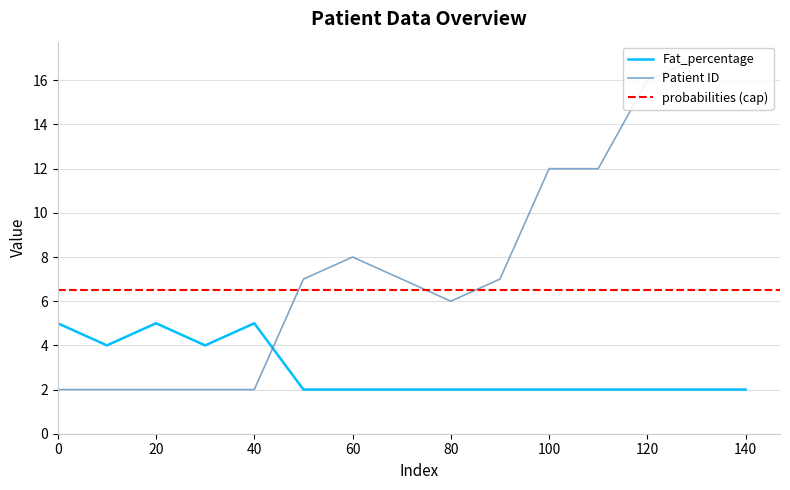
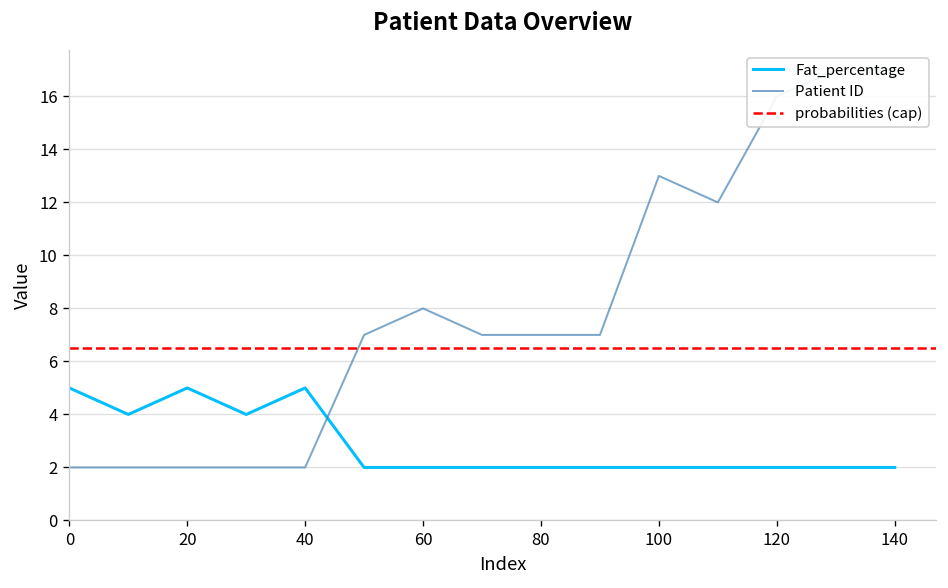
Patient ID, 80: 6 -> 7
Patient ID, 100: 12 -> 13
